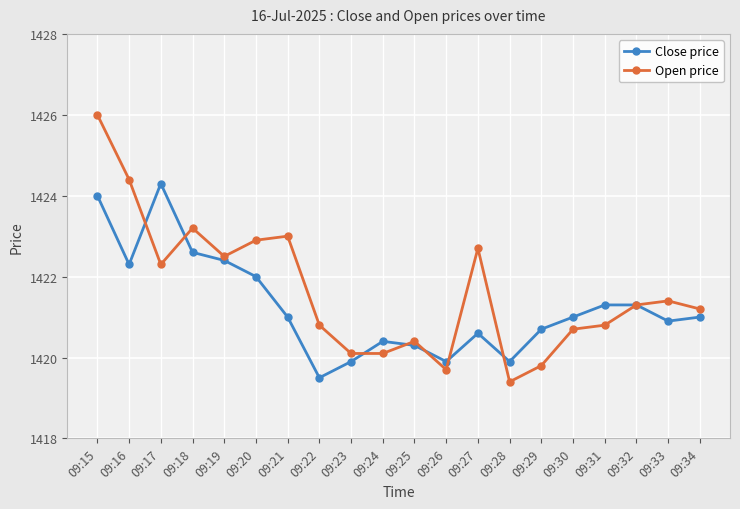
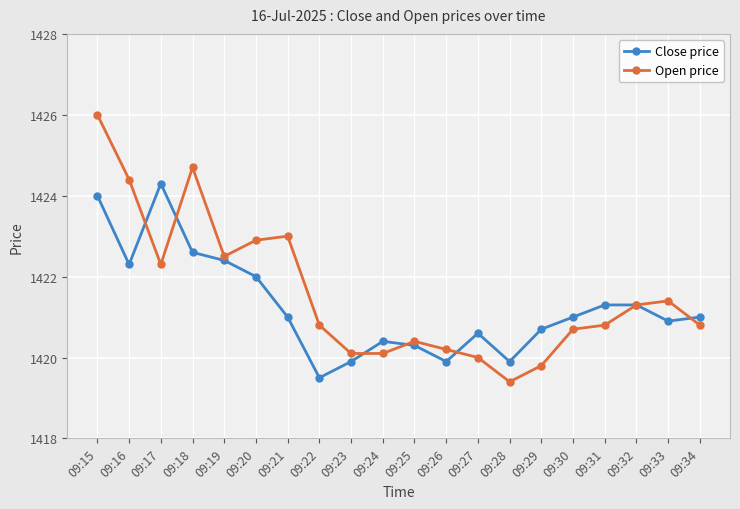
Open price, 09:18: 1423.2 -> 1424.7
Open price, 09:26: 1419.7 -> 1420.2
Open price, 09:27: 1422.7 -> 1420.0
Open price, 09:34: 1421.2 -> 1420.8
